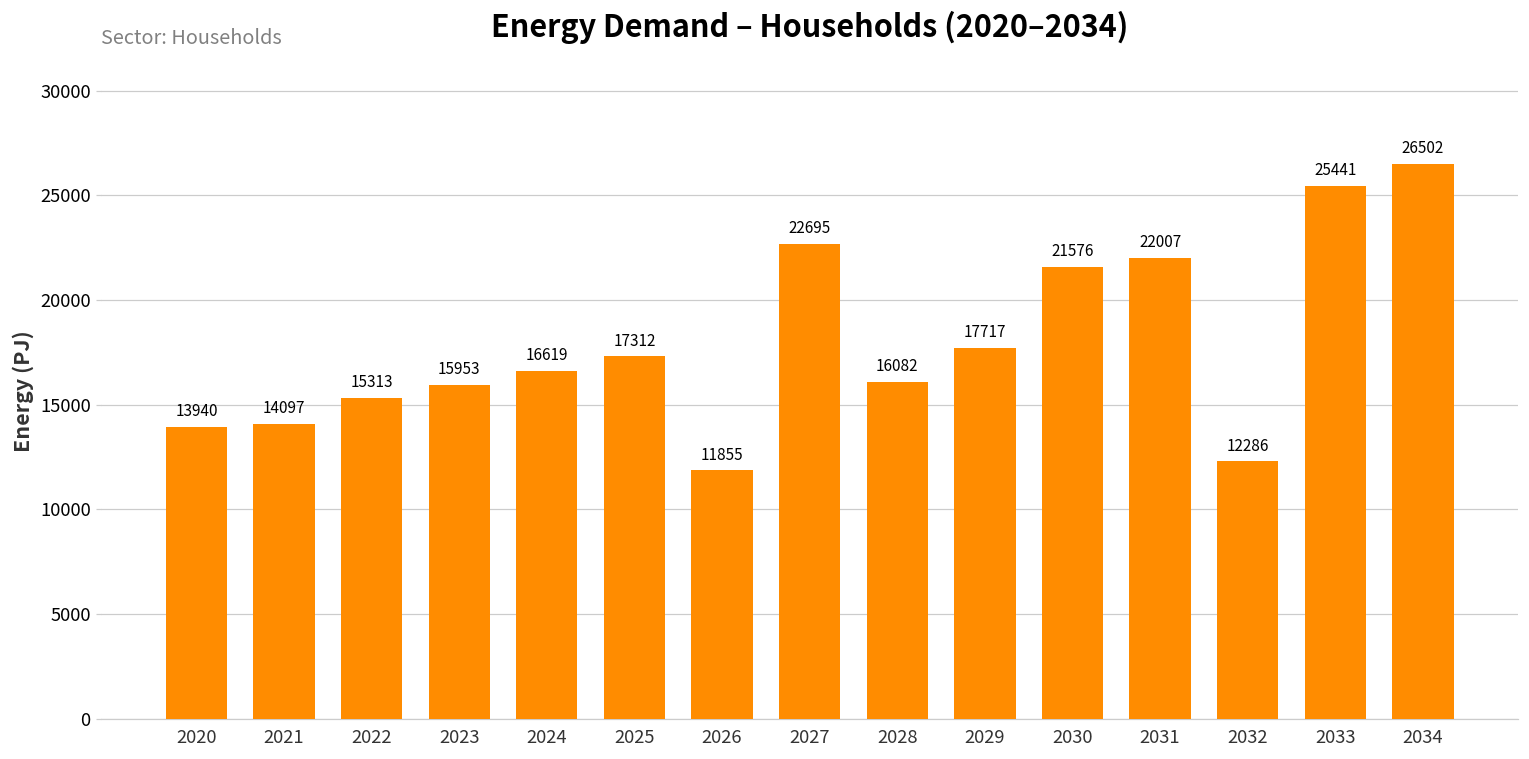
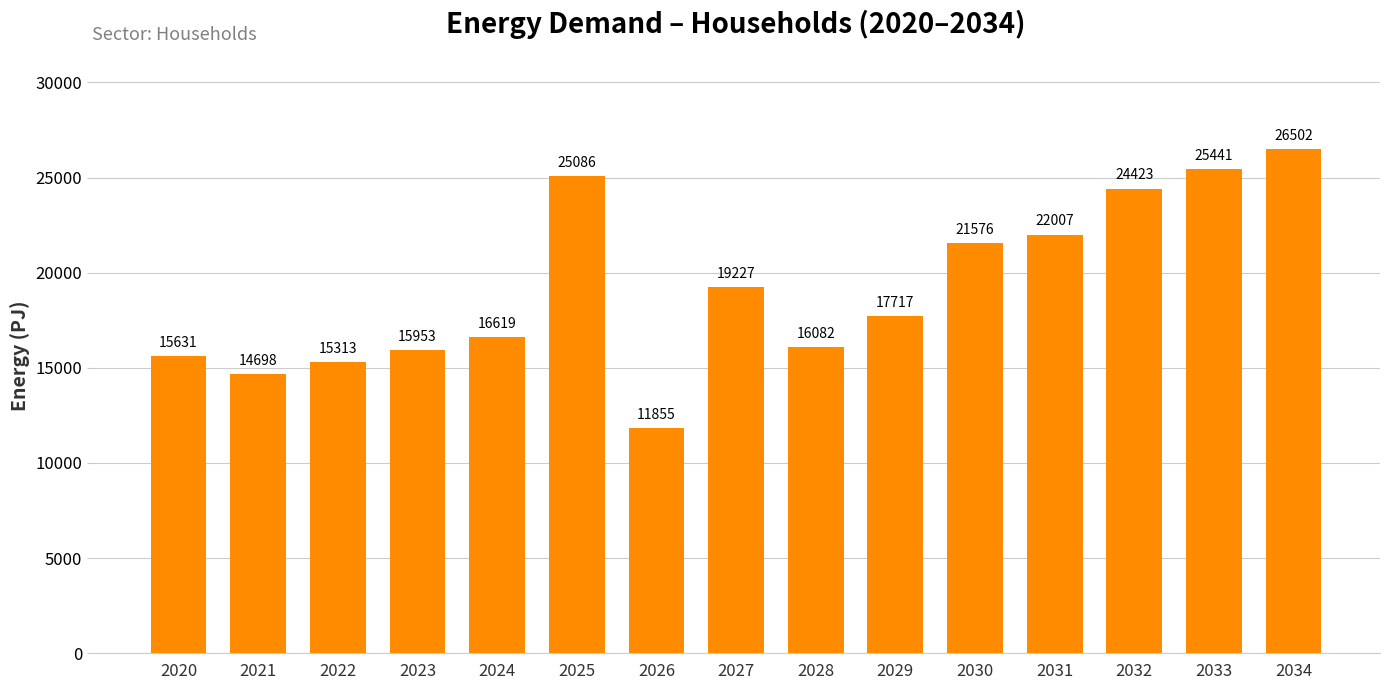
2020: 13940 -> 15631
2021: 14097 -> 14698
2025: 17312 -> 25086
2027: 22695 -> 19227
2032: 12286 -> 24423
